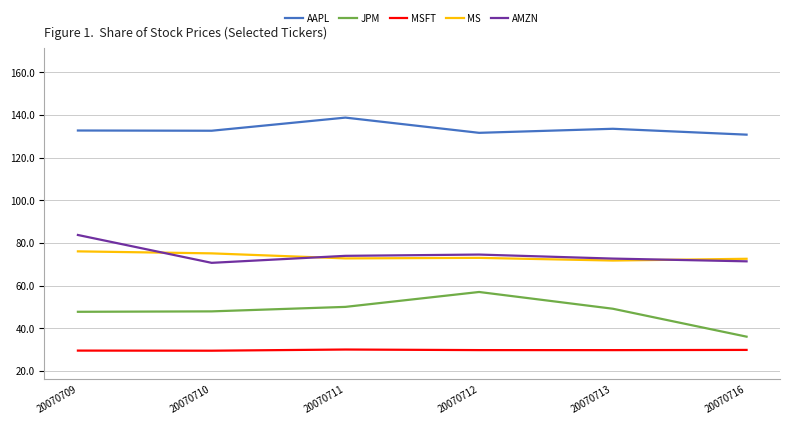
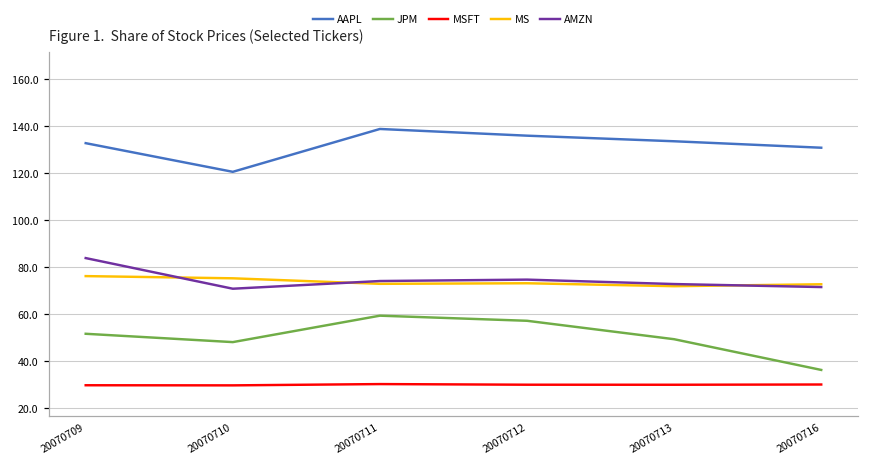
JPM, 20070709: 48 -> 51
AAPL, 20070710: 133 -> 121
JPM, 20070711: 50 -> 59
AAPL, 20070712: 132 -> 136
